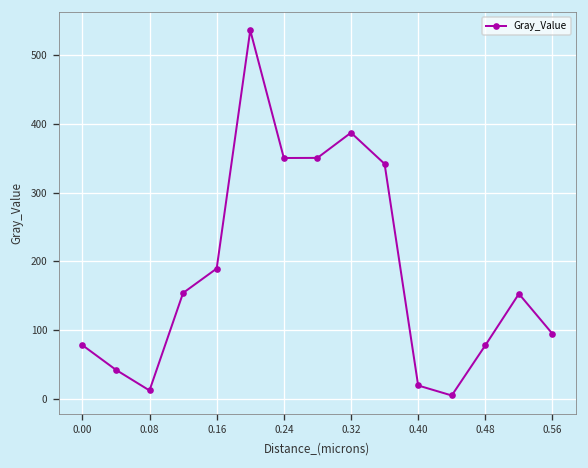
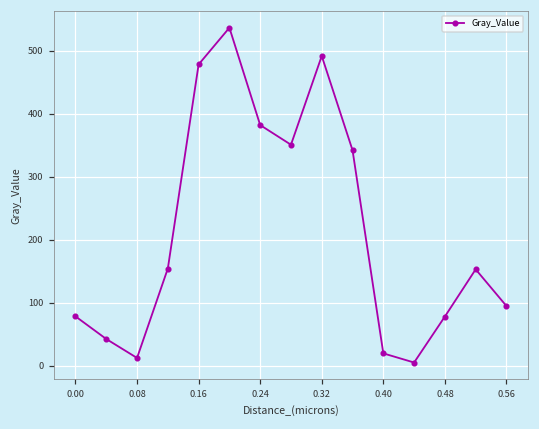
0.16: 190 -> 480
0.24: 350 -> 380
0.32: 390 -> 490
